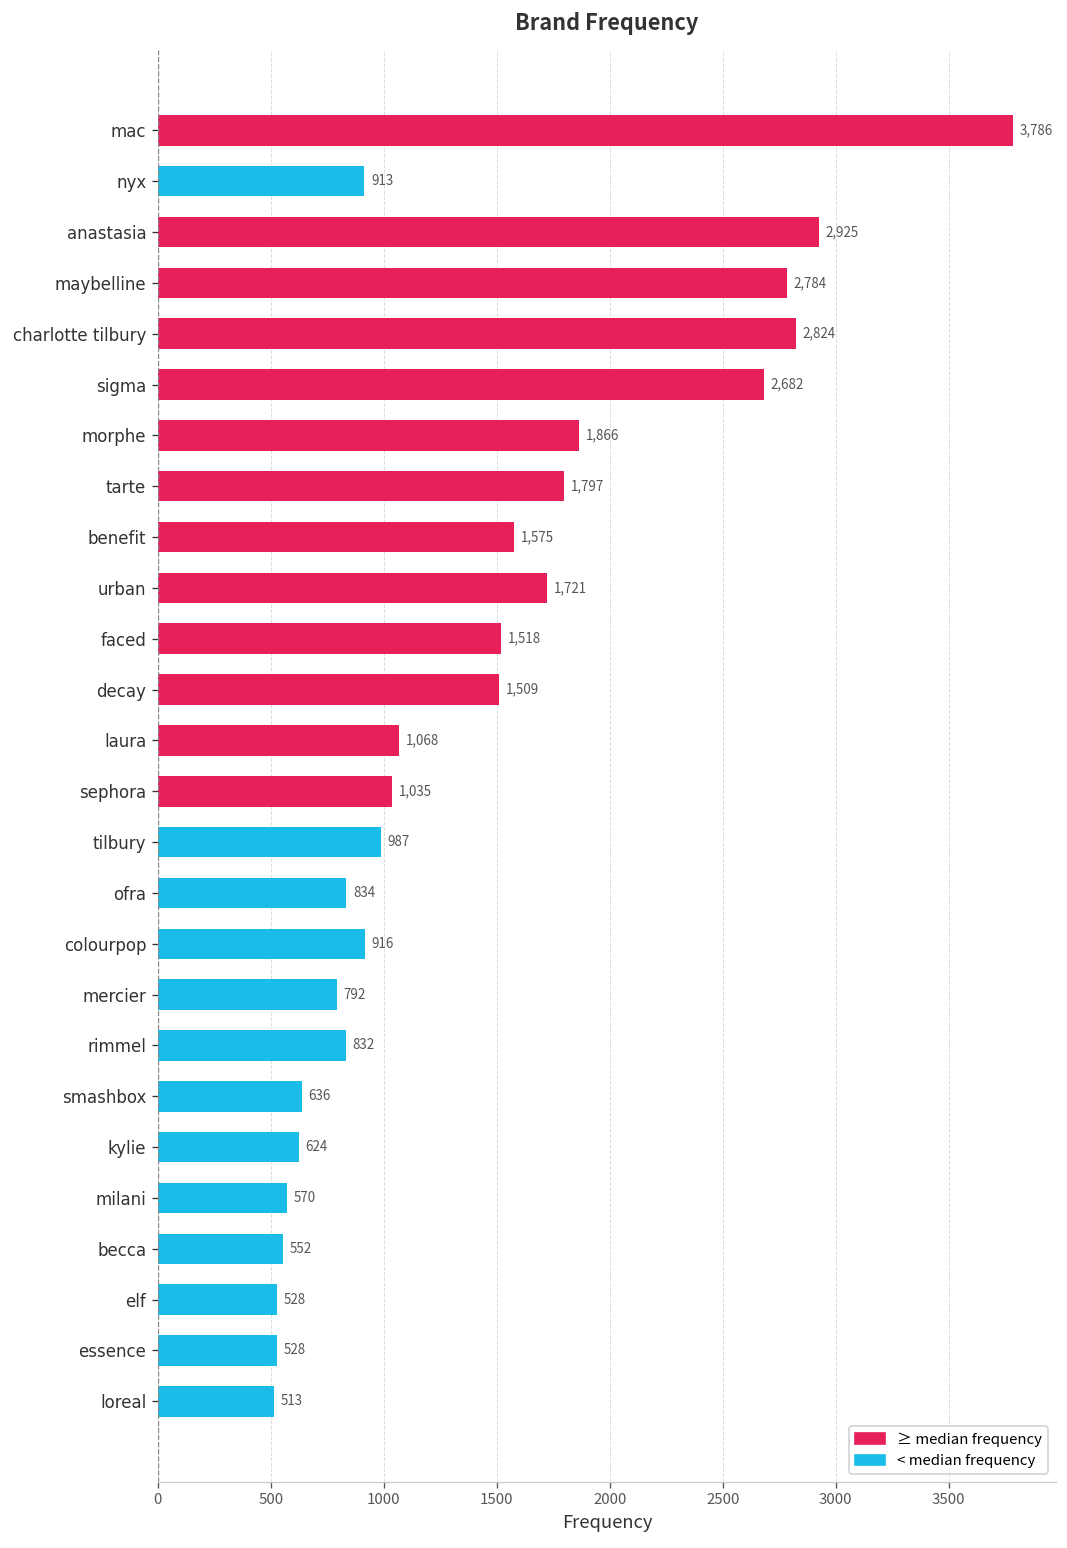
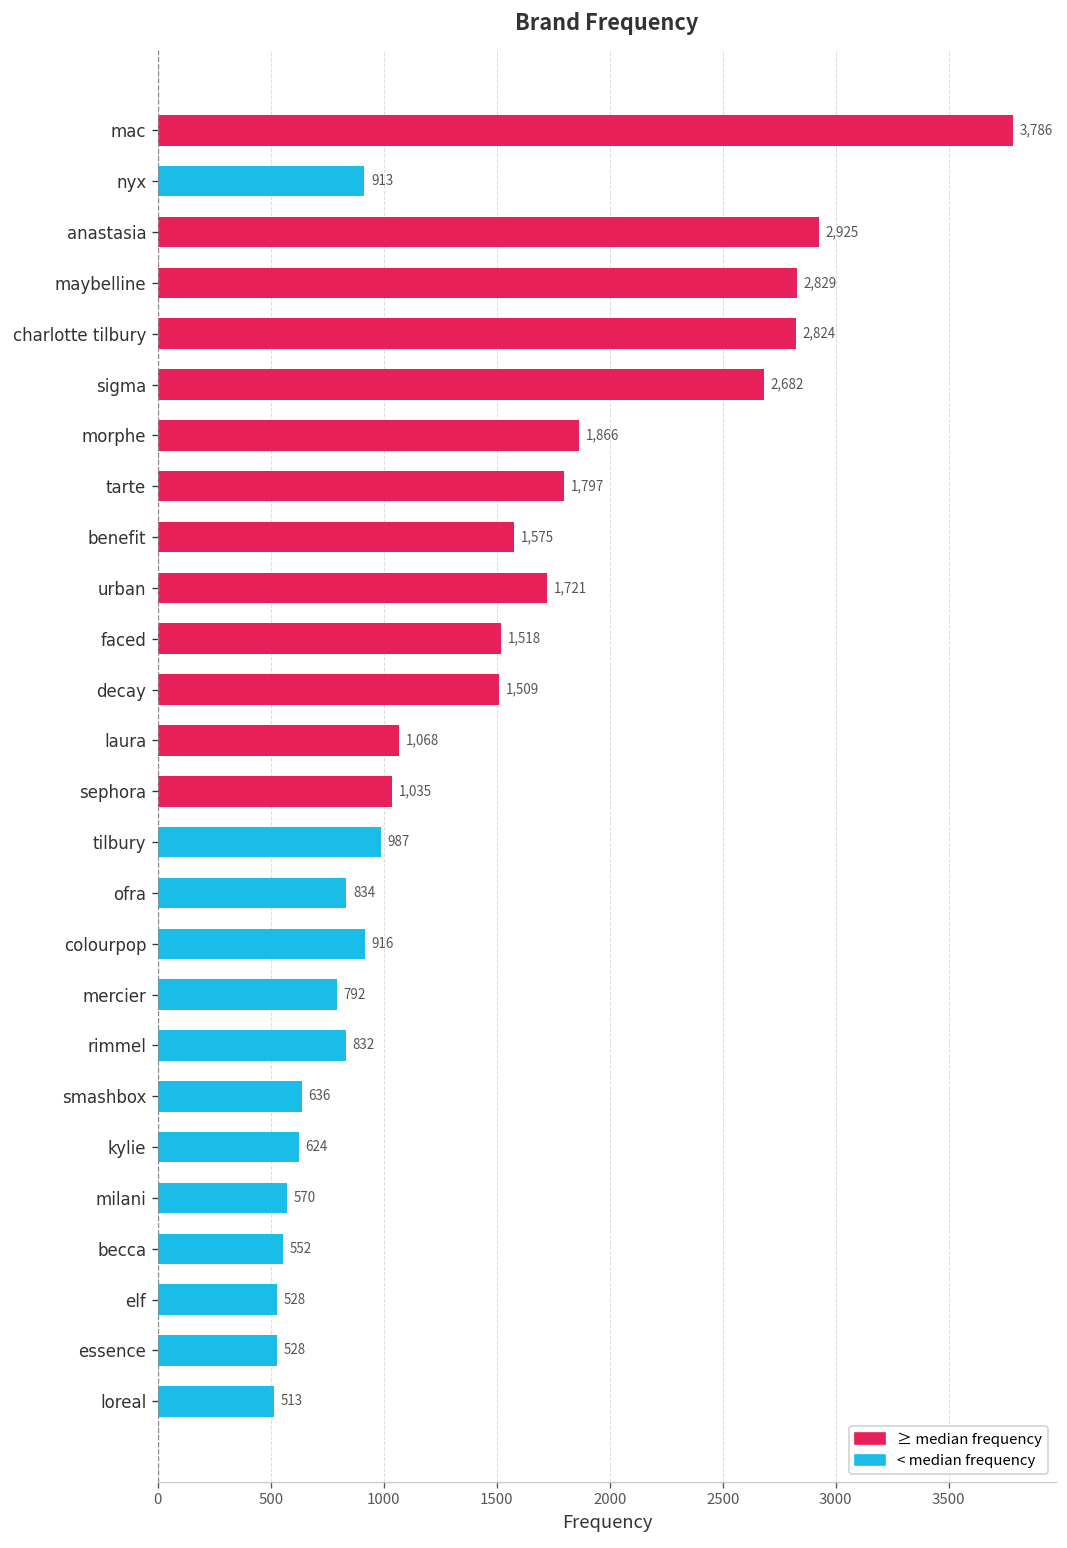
maybelline: 2,784 -> 2,829
